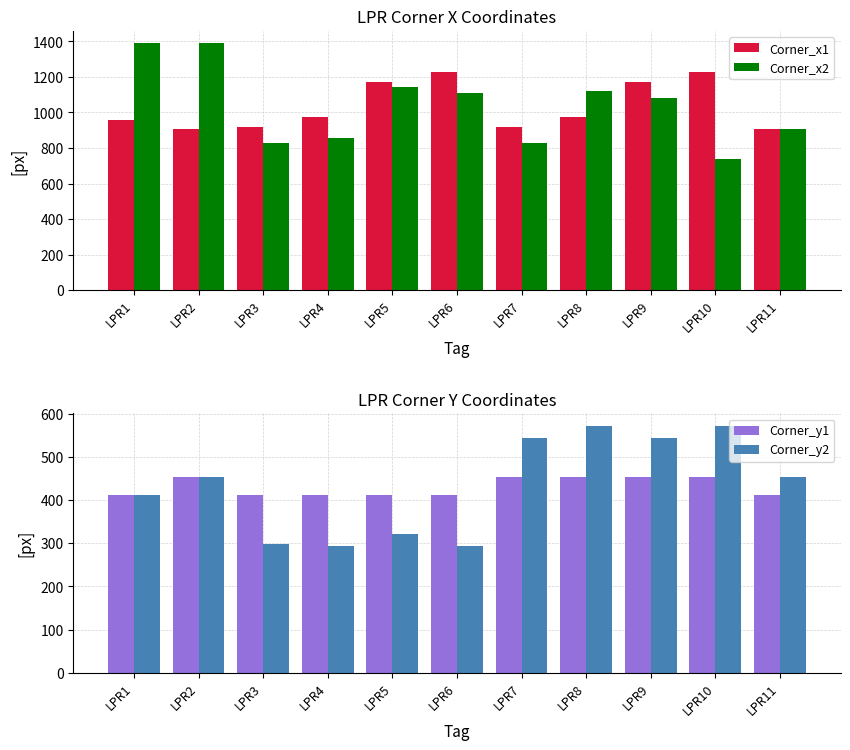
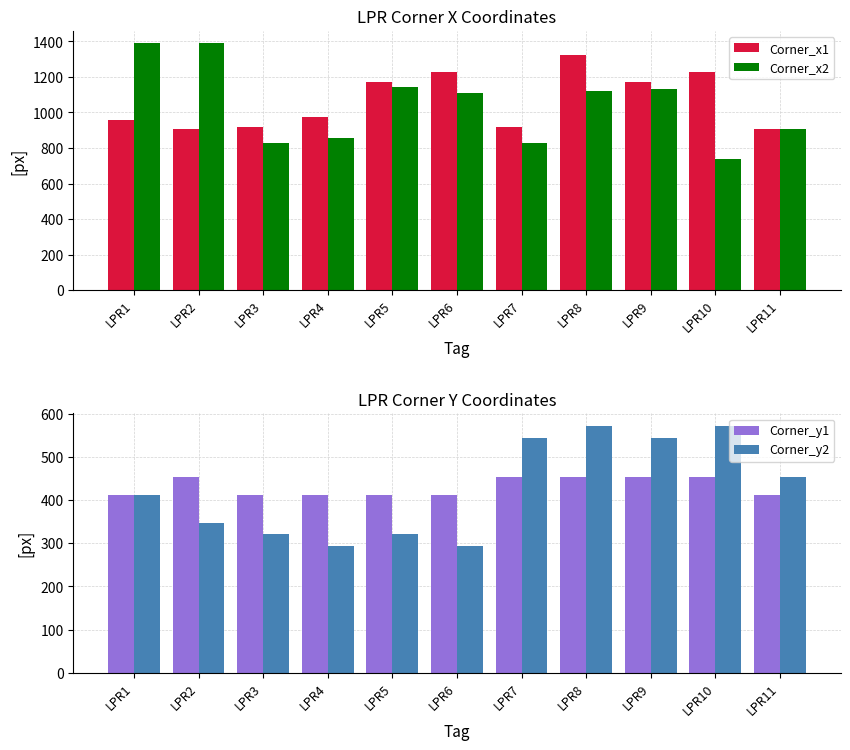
LPR Corner X Coordinates, Corner_x1, LPR8: 970 -> 1320
LPR Corner X Coordinates, Corner_x2, LPR9: 1080 -> 1130
LPR Corner Y Coordinates, Corner_y2, LPR2: 450 -> 350
LPR Corner Y Coordinates, Corner_y2, LPR3: 300 -> 320
